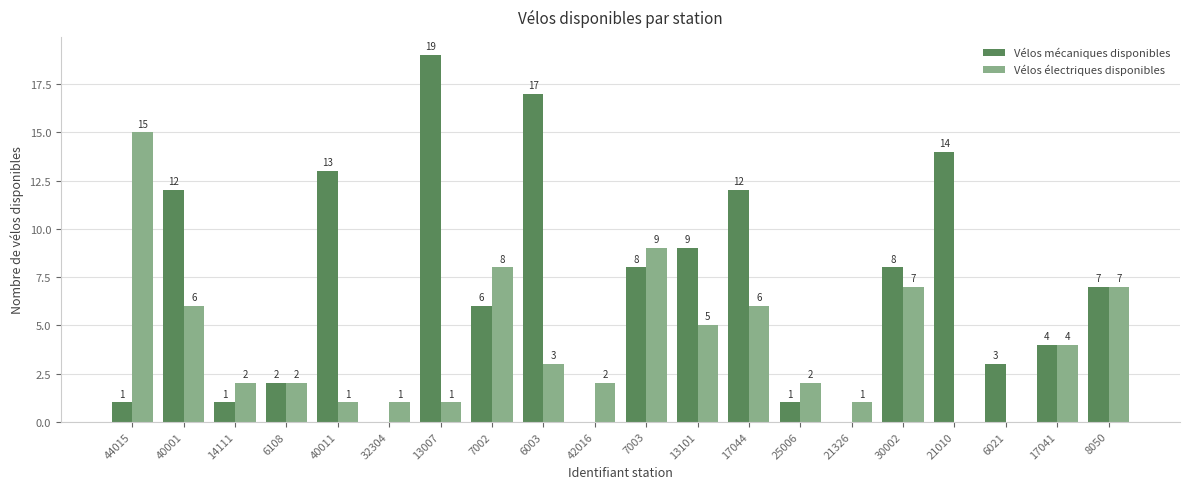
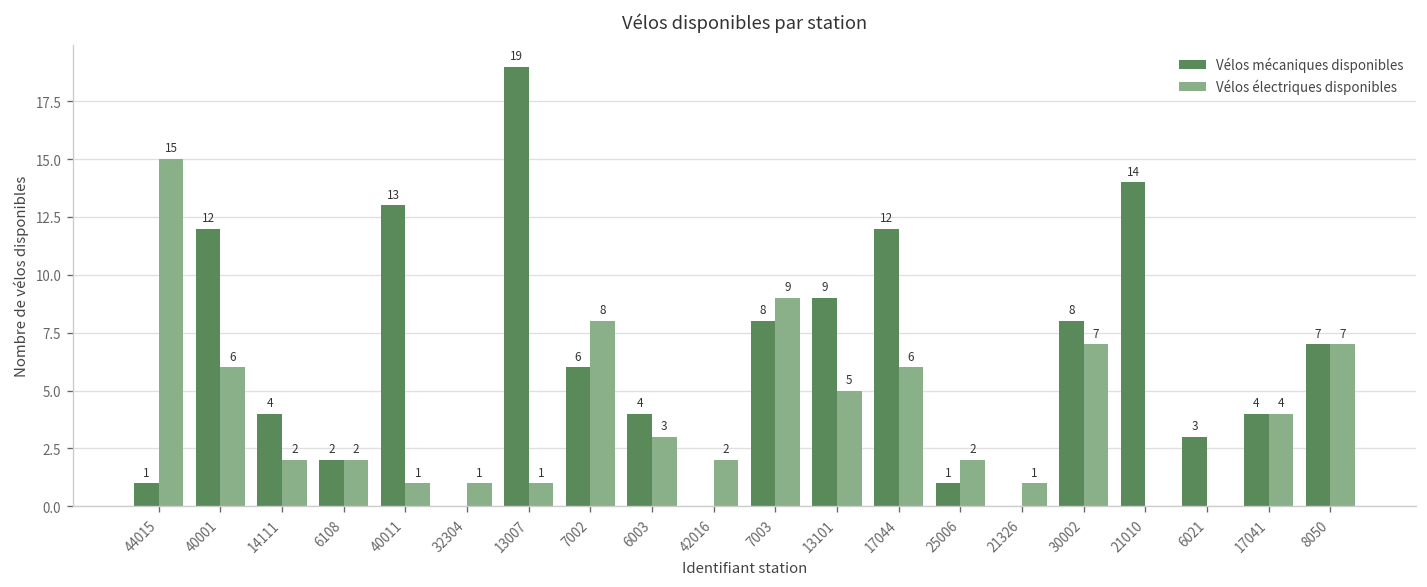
Vélos mécaniques disponibles, 14111: 1 -> 4
Vélos mécaniques disponibles, 6003: 17 -> 4
